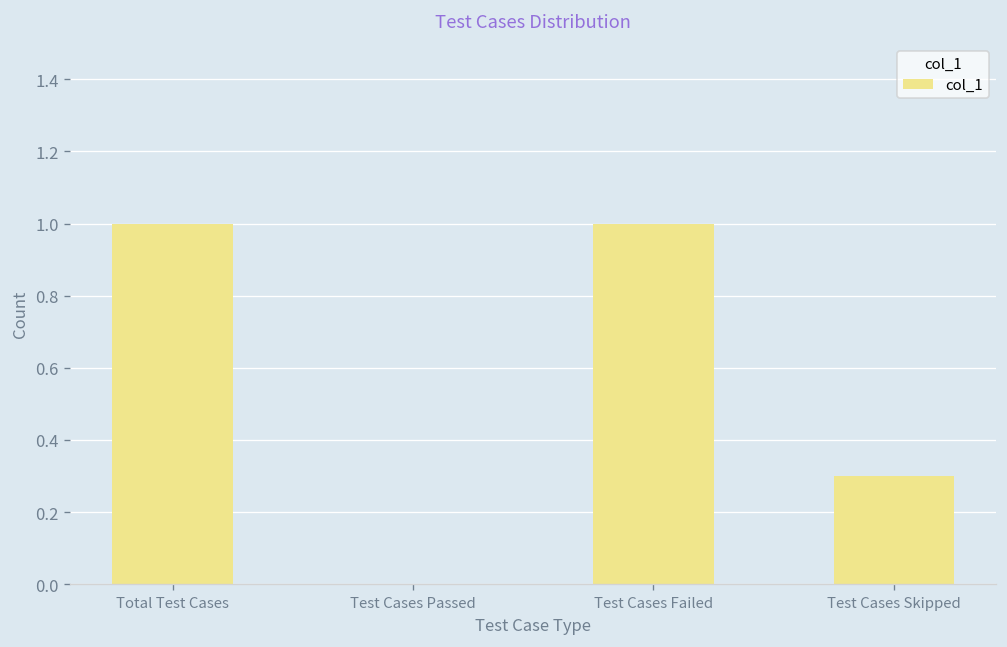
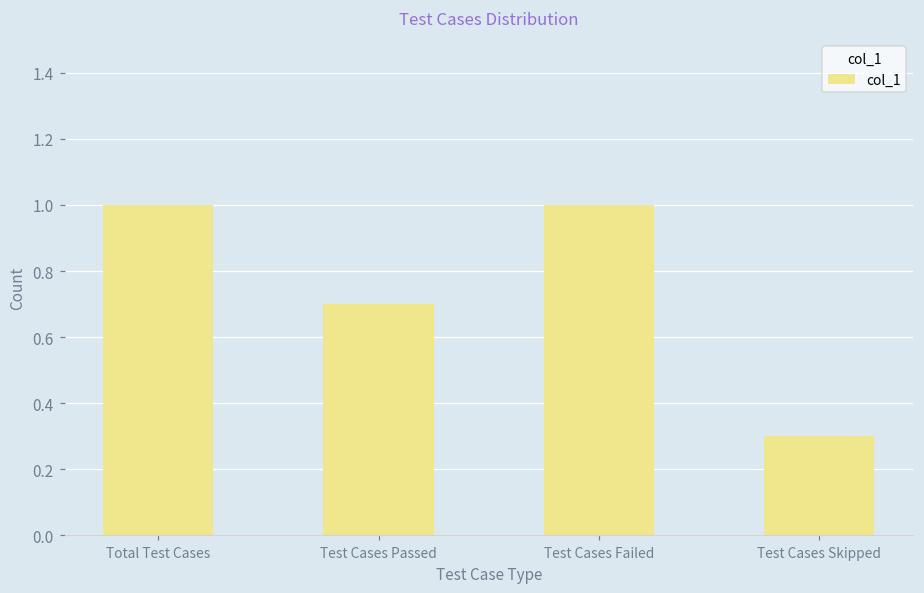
Test Cases Passed: 0.0 -> 0.7
